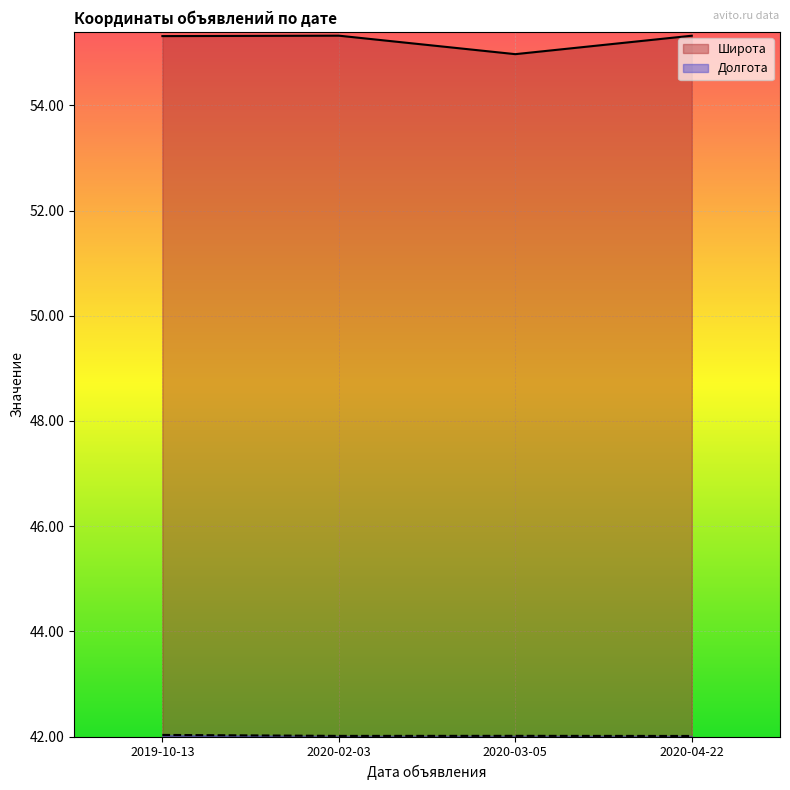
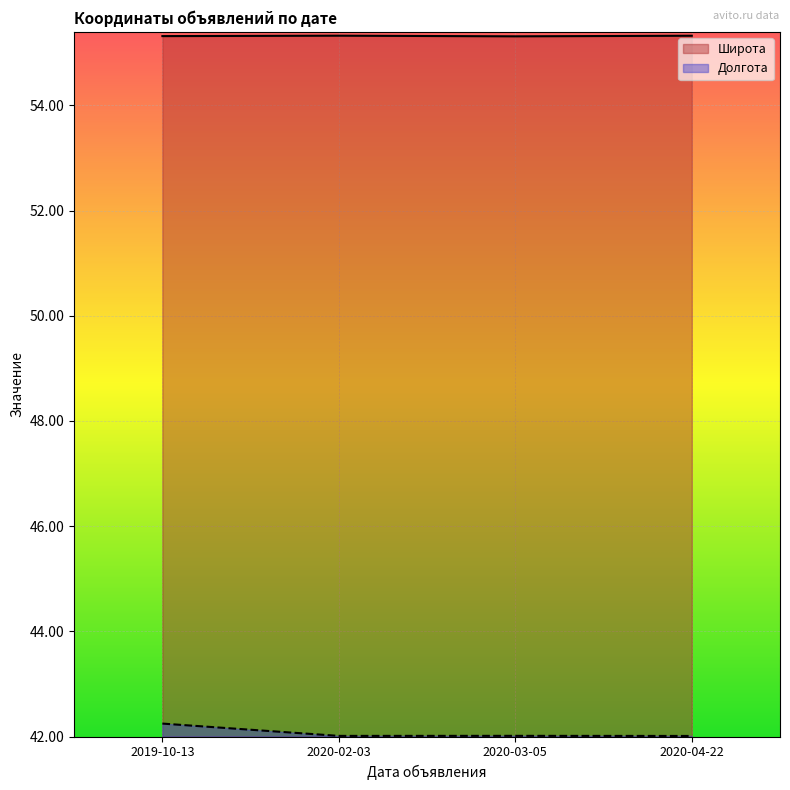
Долгота, 2019-10-13: 42.0 -> 42.2
Широта, 2020-03-05: 55.0 -> 55.3
